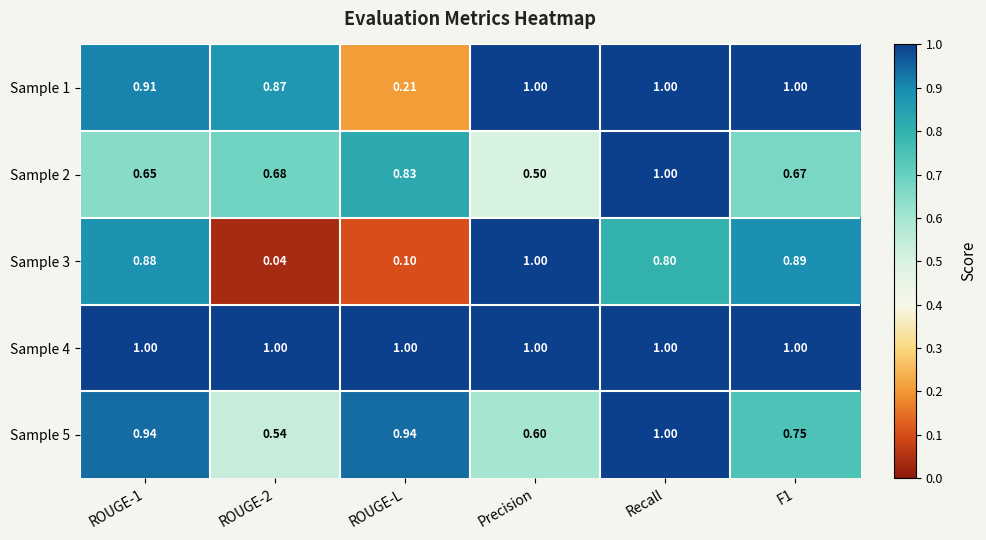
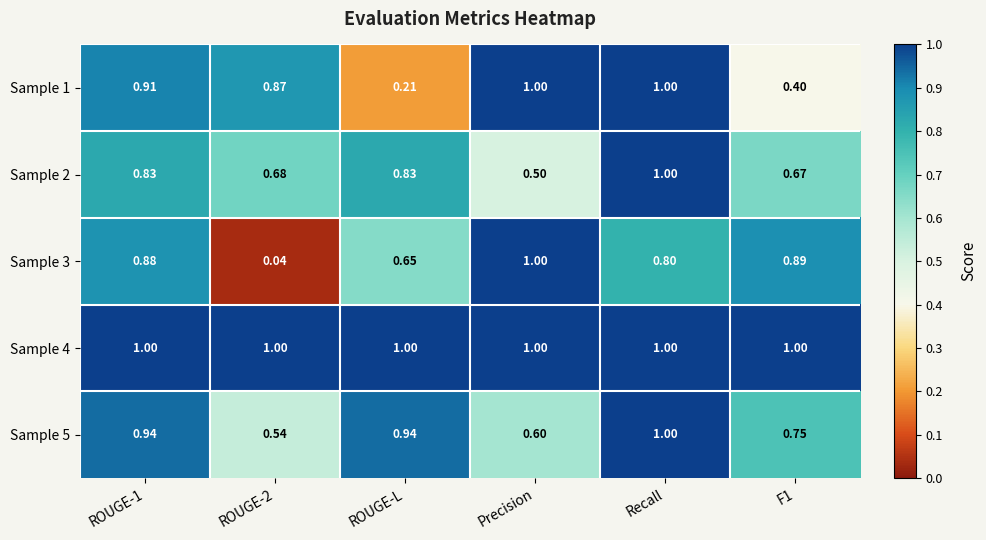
Sample 1, F1: 1.00 -> 0.40
Sample 2, ROUGE-1: 0.65 -> 0.83
Sample 3, ROUGE-L: 0.10 -> 0.65
